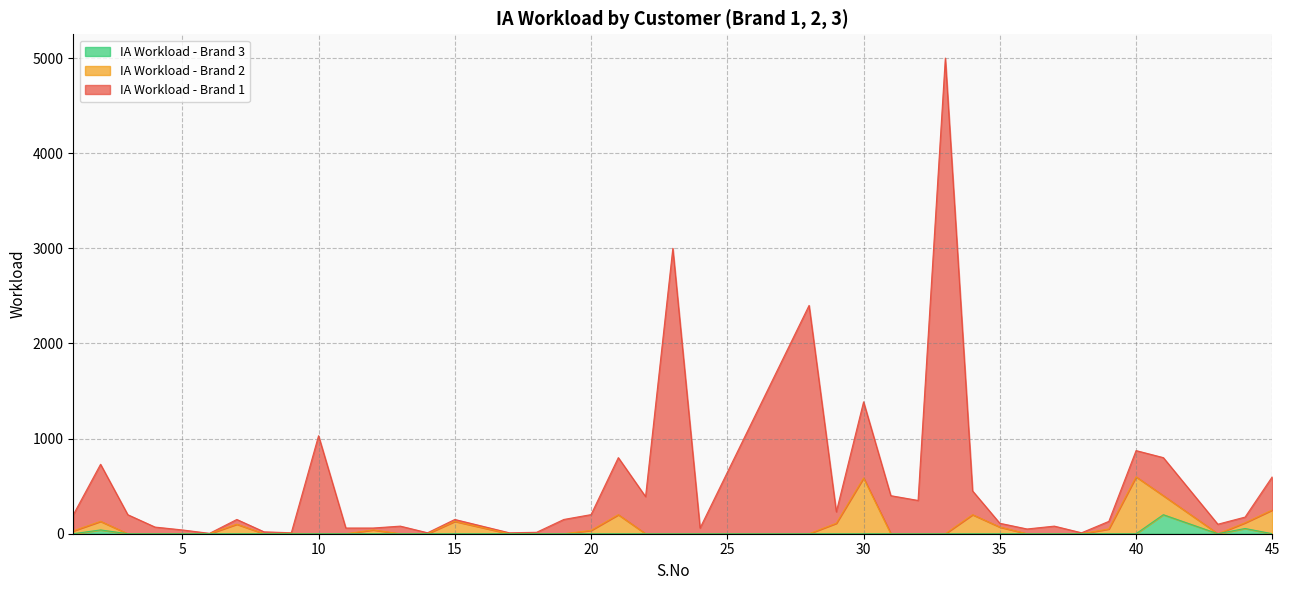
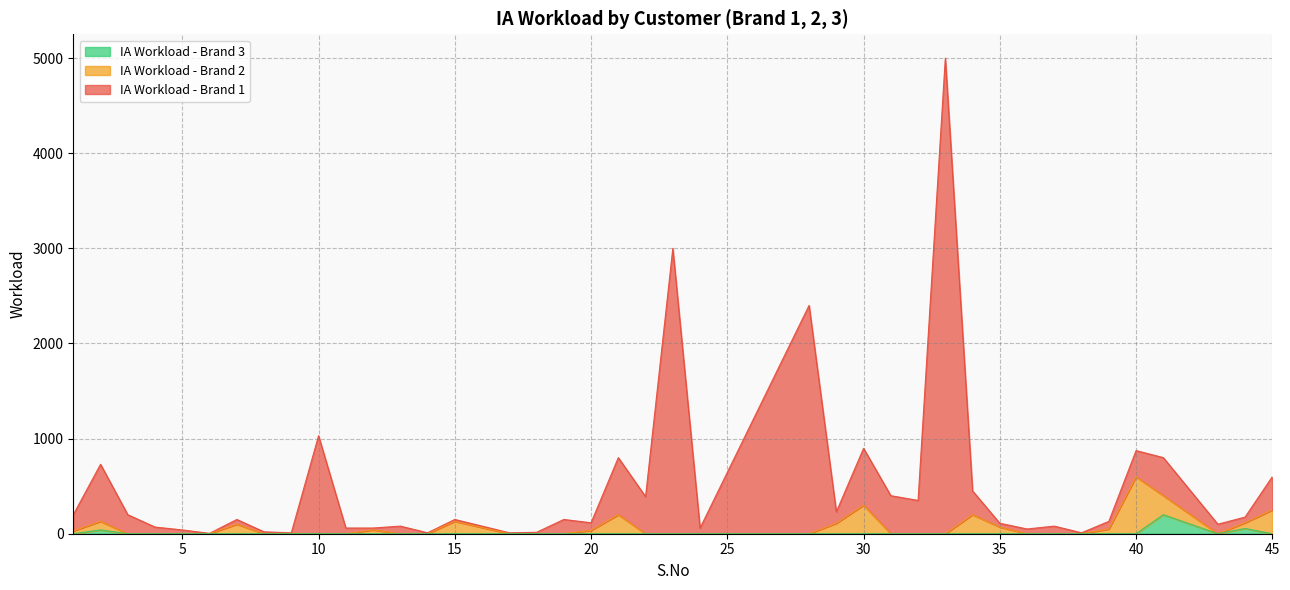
IA Workload - Brand 1, 20: 200 -> 100
IA Workload - Brand 2, 30: 600 -> 300
IA Workload - Brand 1, 30: 800 -> 600
